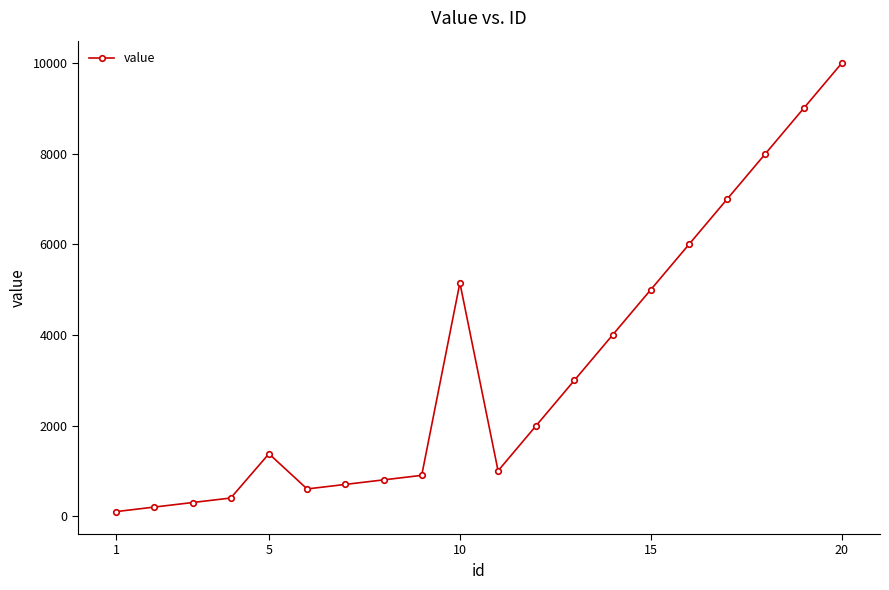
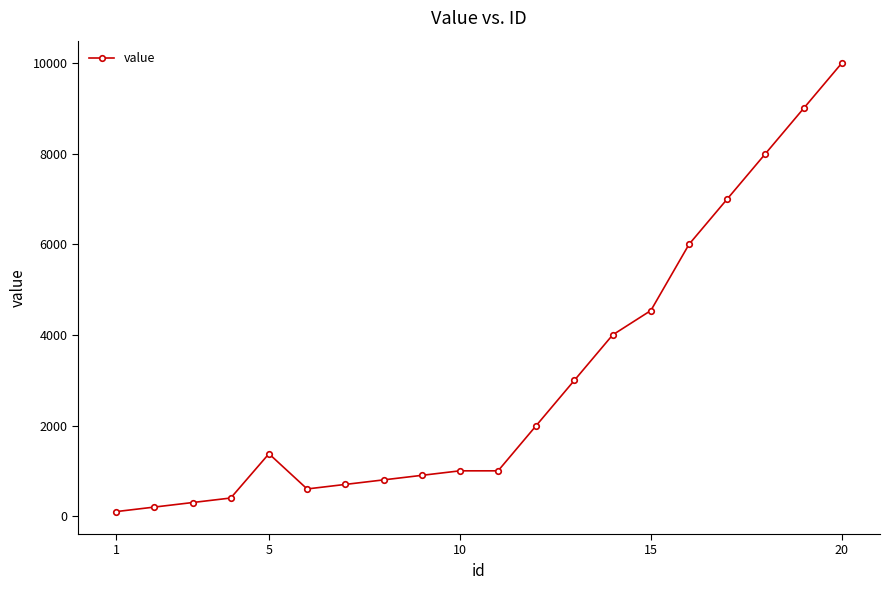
10: 5100 -> 1000
15: 5000 -> 4500
